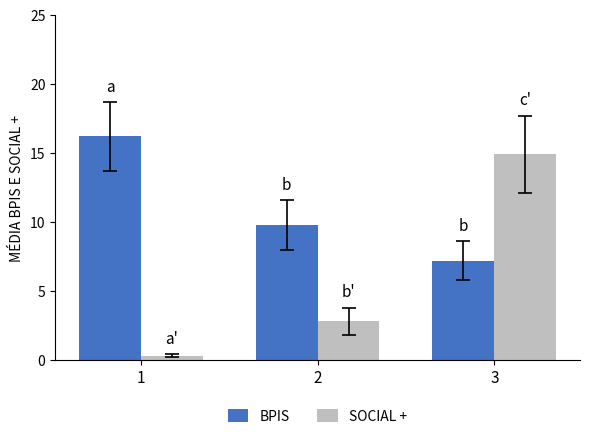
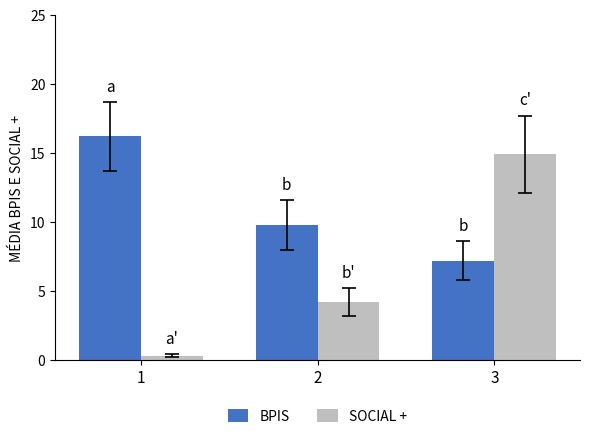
SOCIAL +, 2: 2.8 -> 4.2
